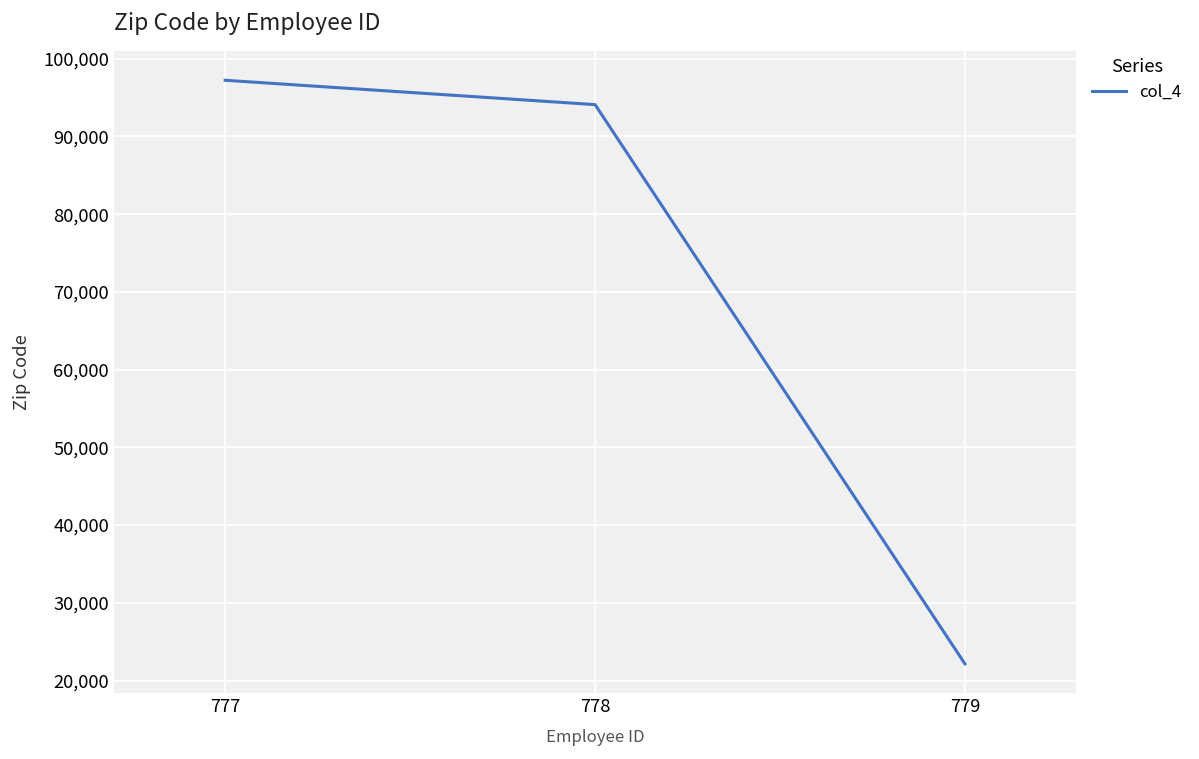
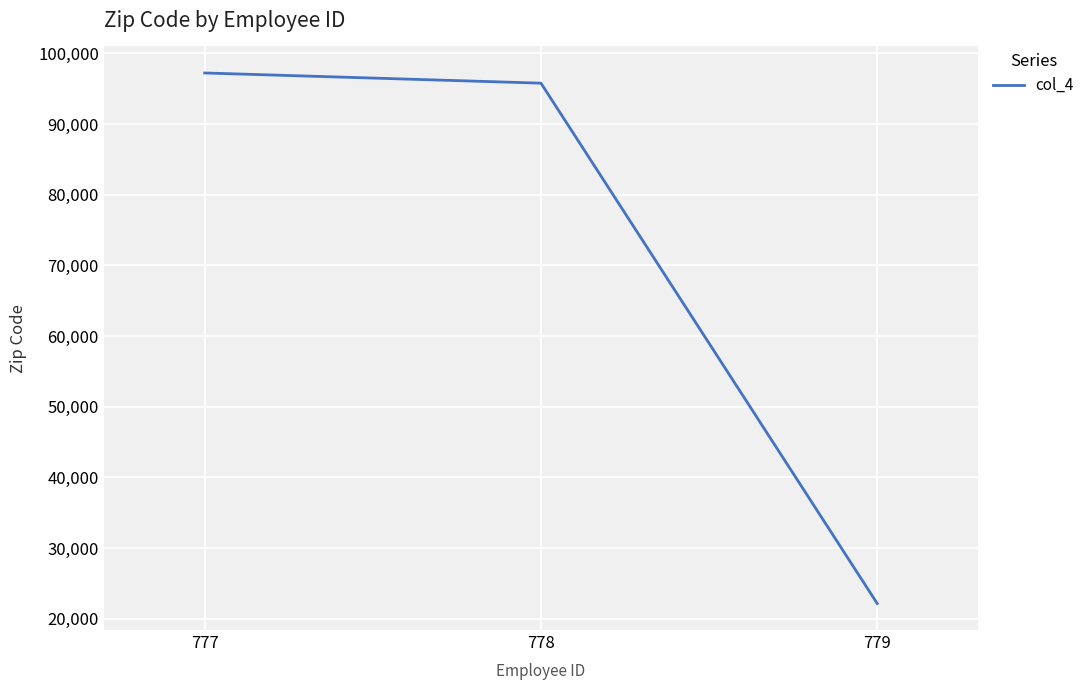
778: 94,000 -> 96,000
